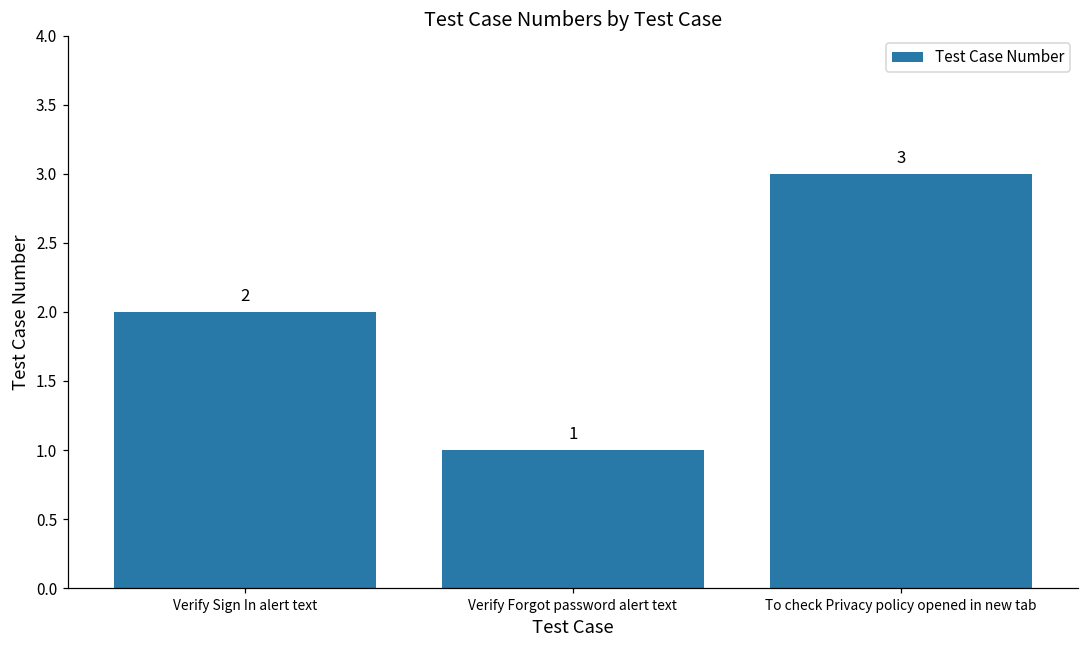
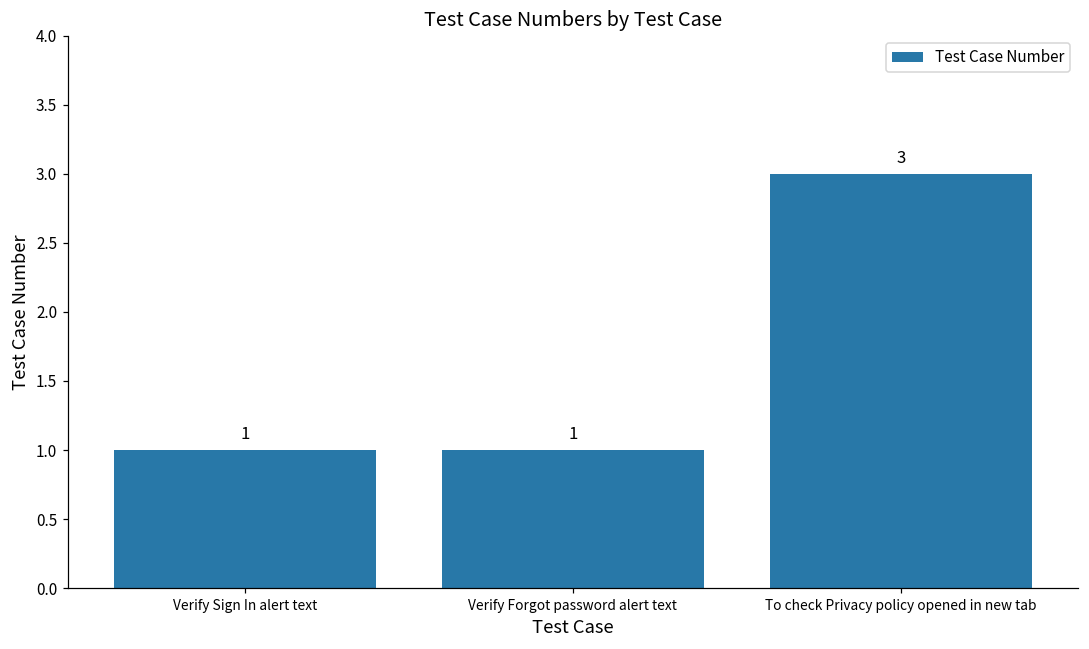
Verify Sign In alert text: 2 -> 1
